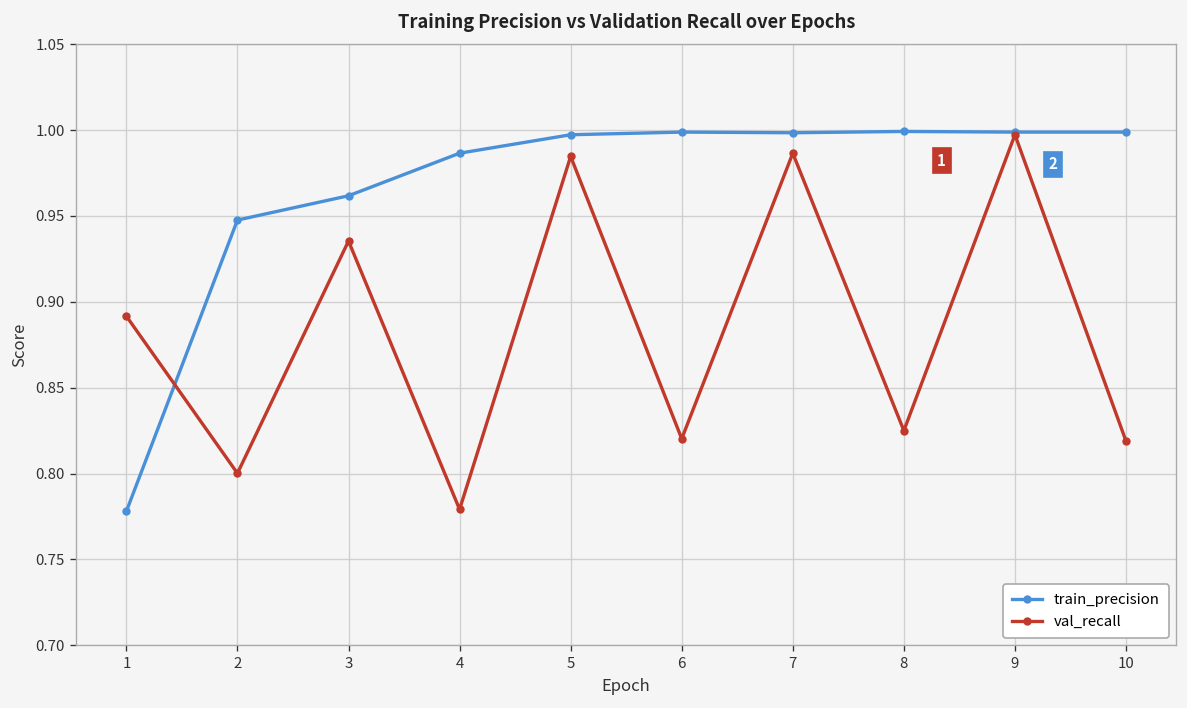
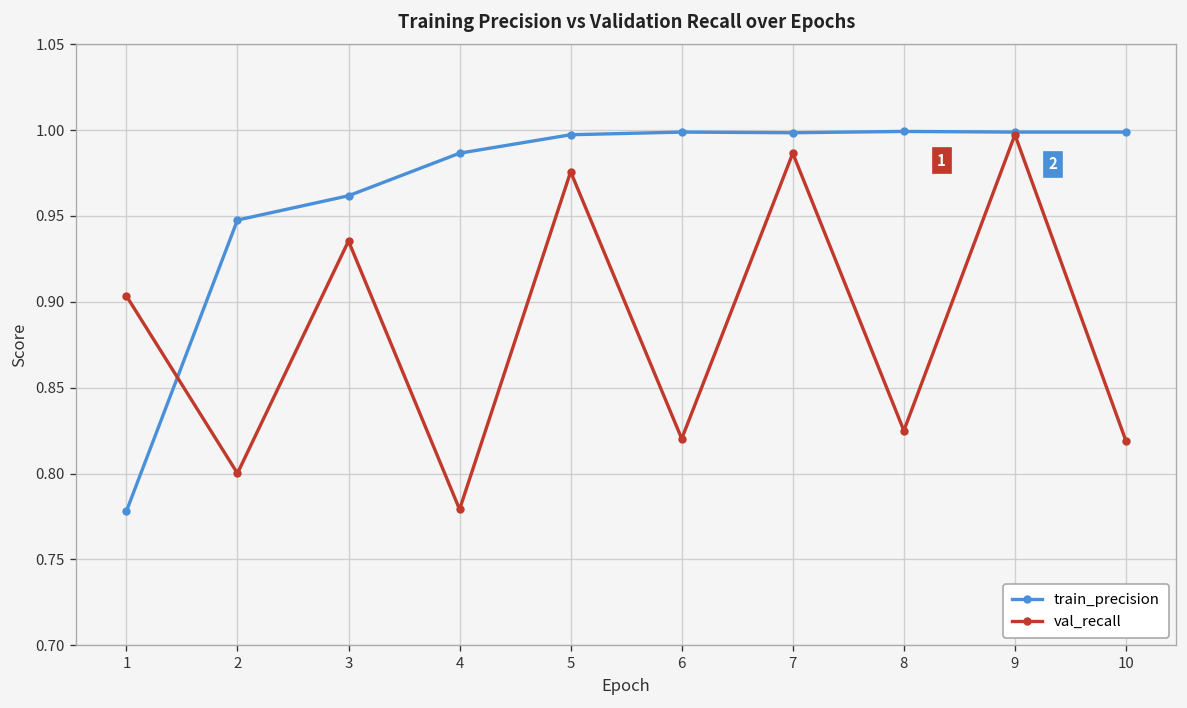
val_recall, 1: 0.892 -> 0.903
val_recall, 5: 0.985 -> 0.976
